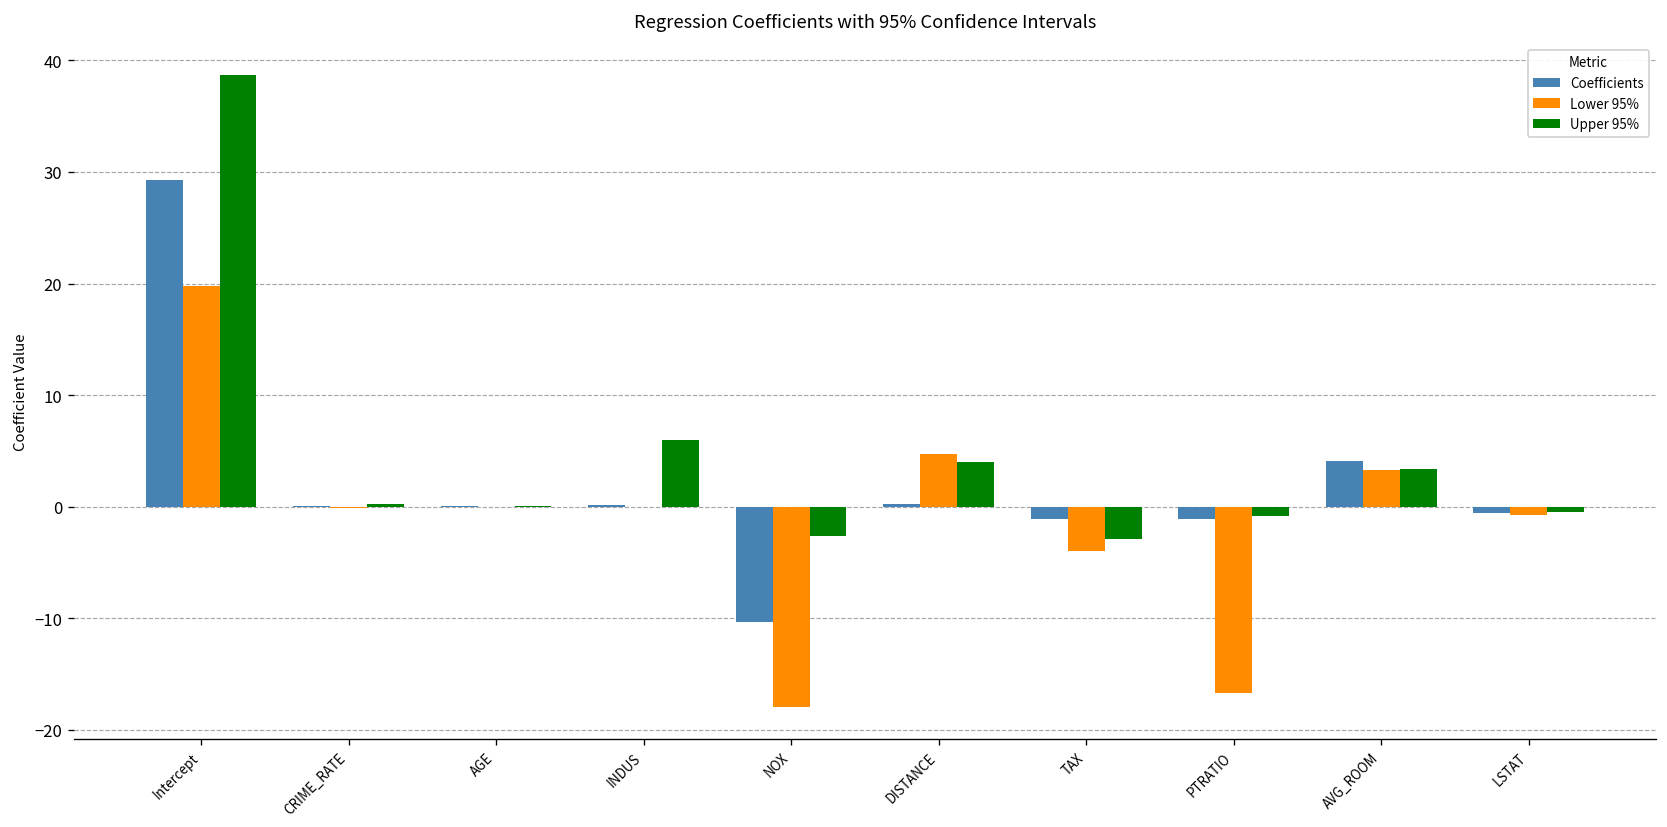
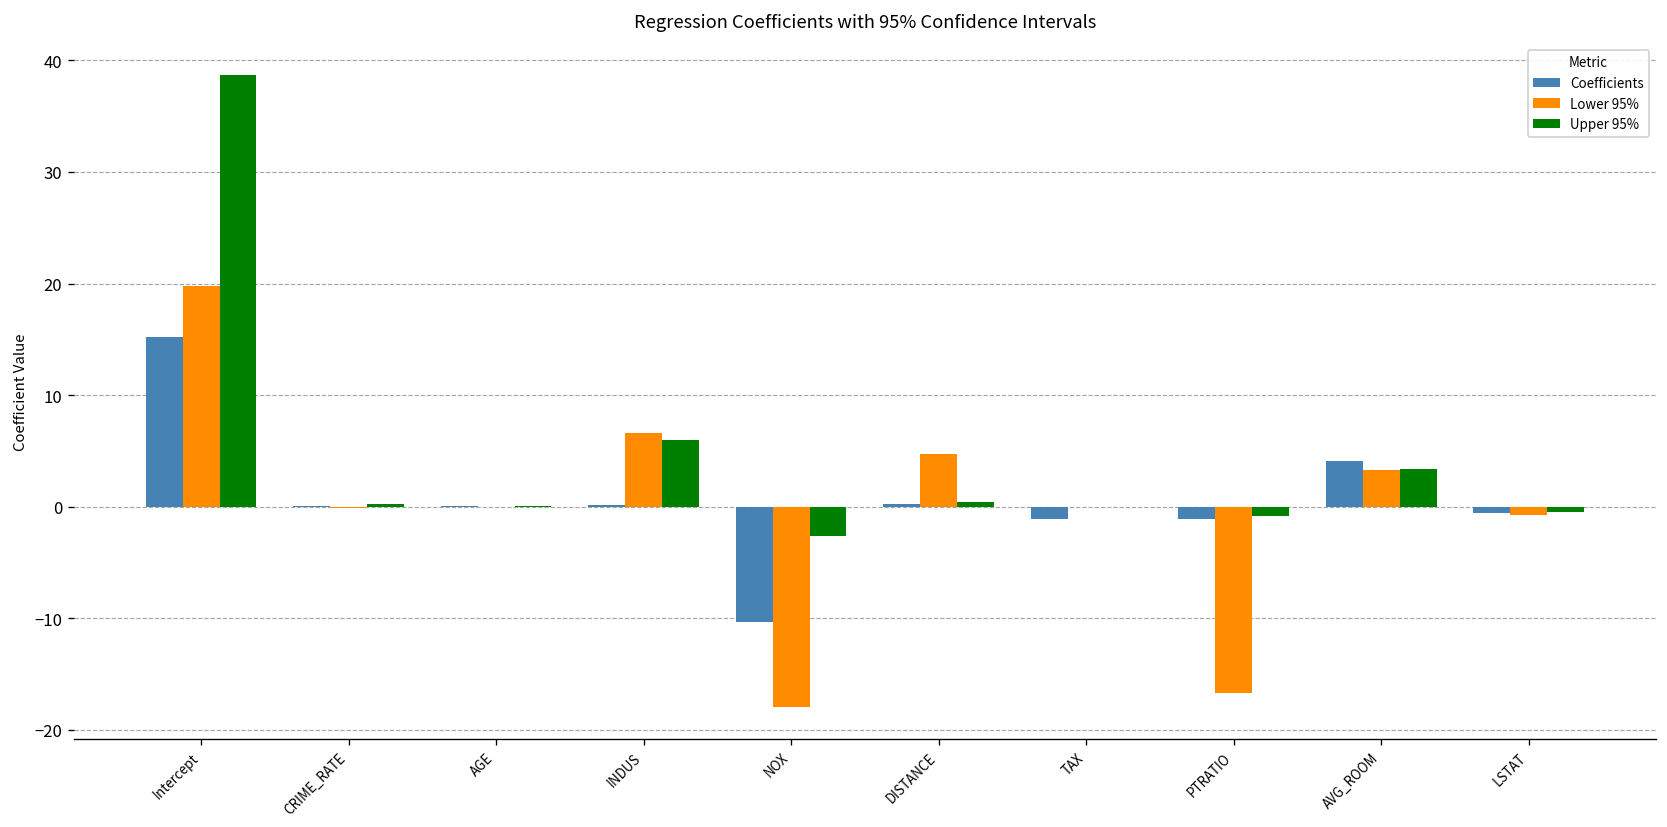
Coefficients, Intercept: 29 -> 15
Lower 95%, INDUS: 0 -> 7
Upper 95%, DISTANCE: 4 -> 0
Lower 95%, TAX: -4 -> 0
Upper 95%, TAX: -3 -> 0
